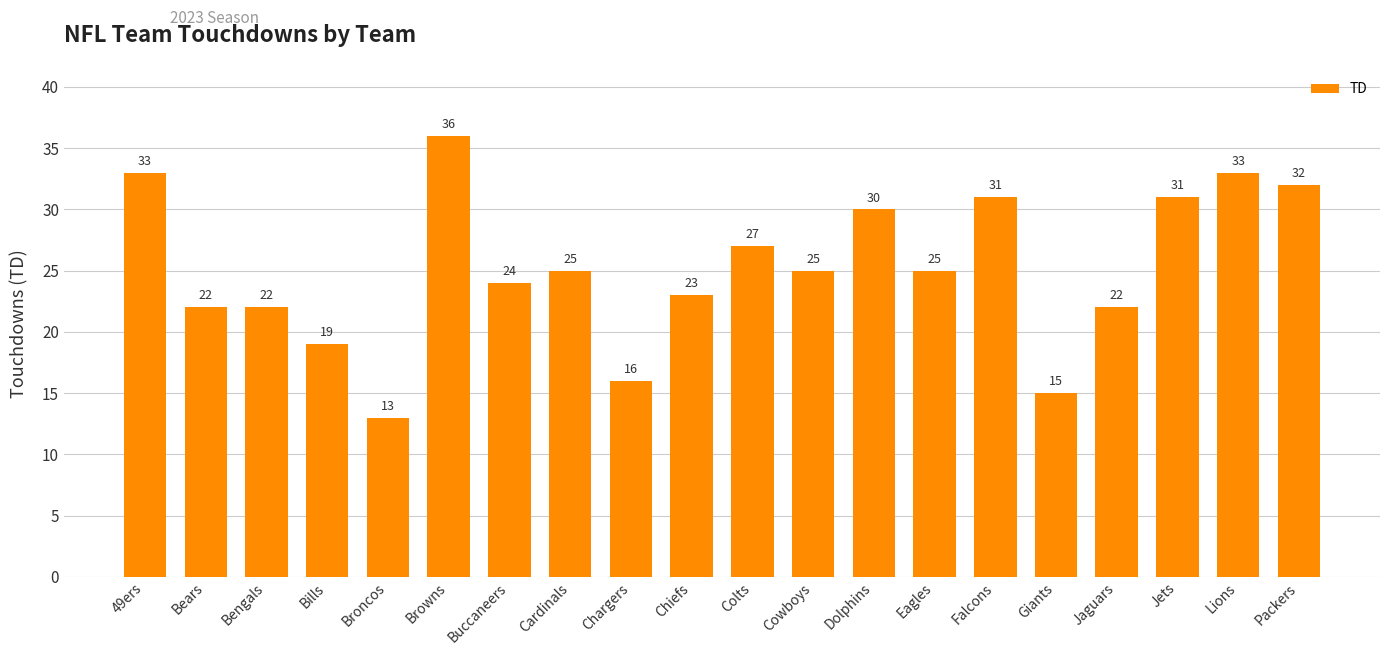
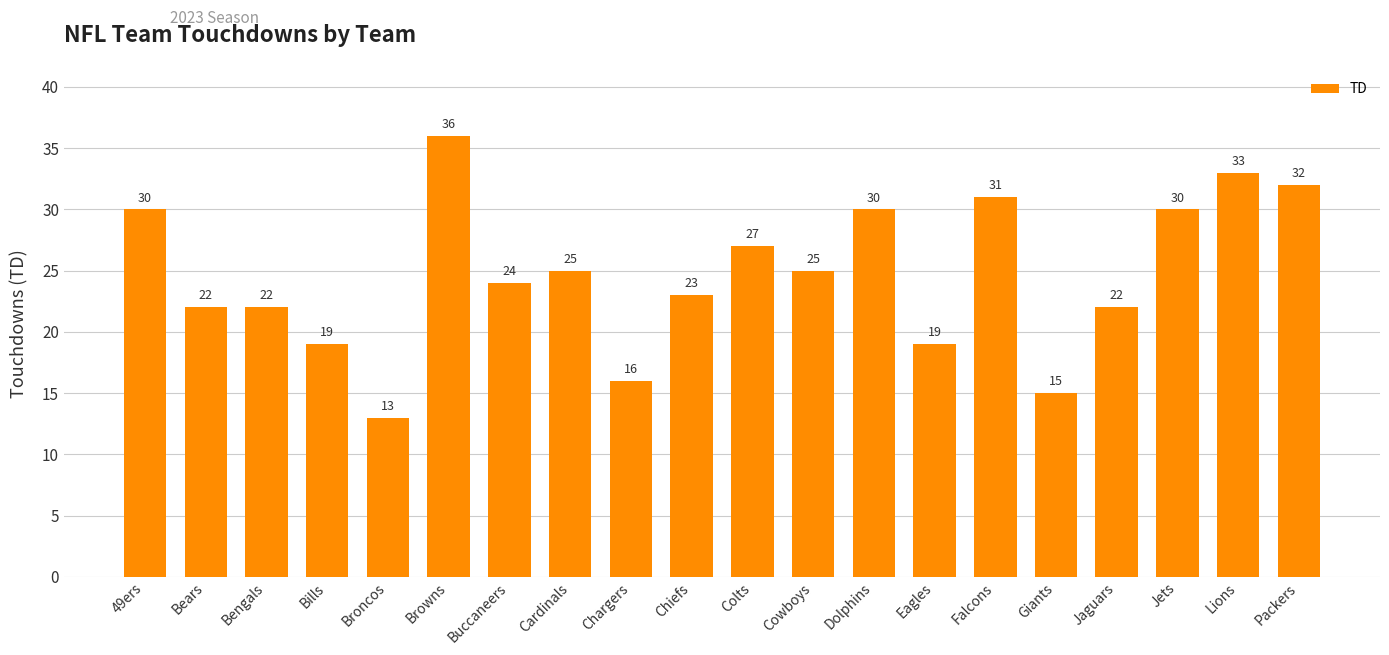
49ers: 33 -> 30
Eagles: 25 -> 19
Jets: 31 -> 30
